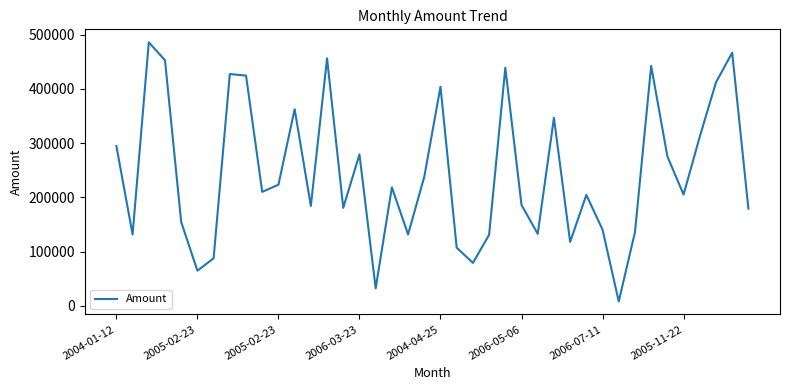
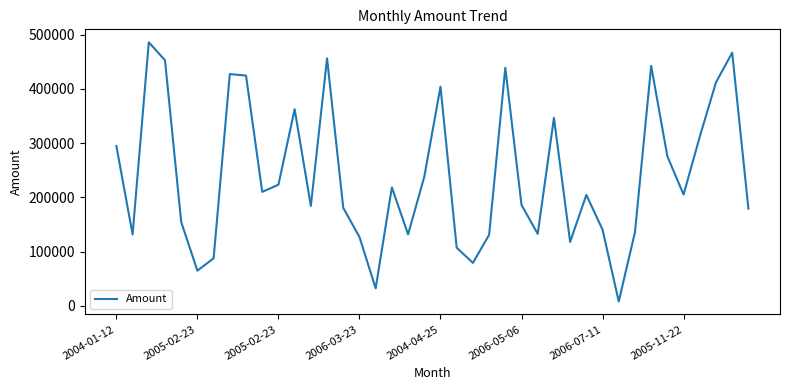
2006-03-23: 280000 -> 130000
